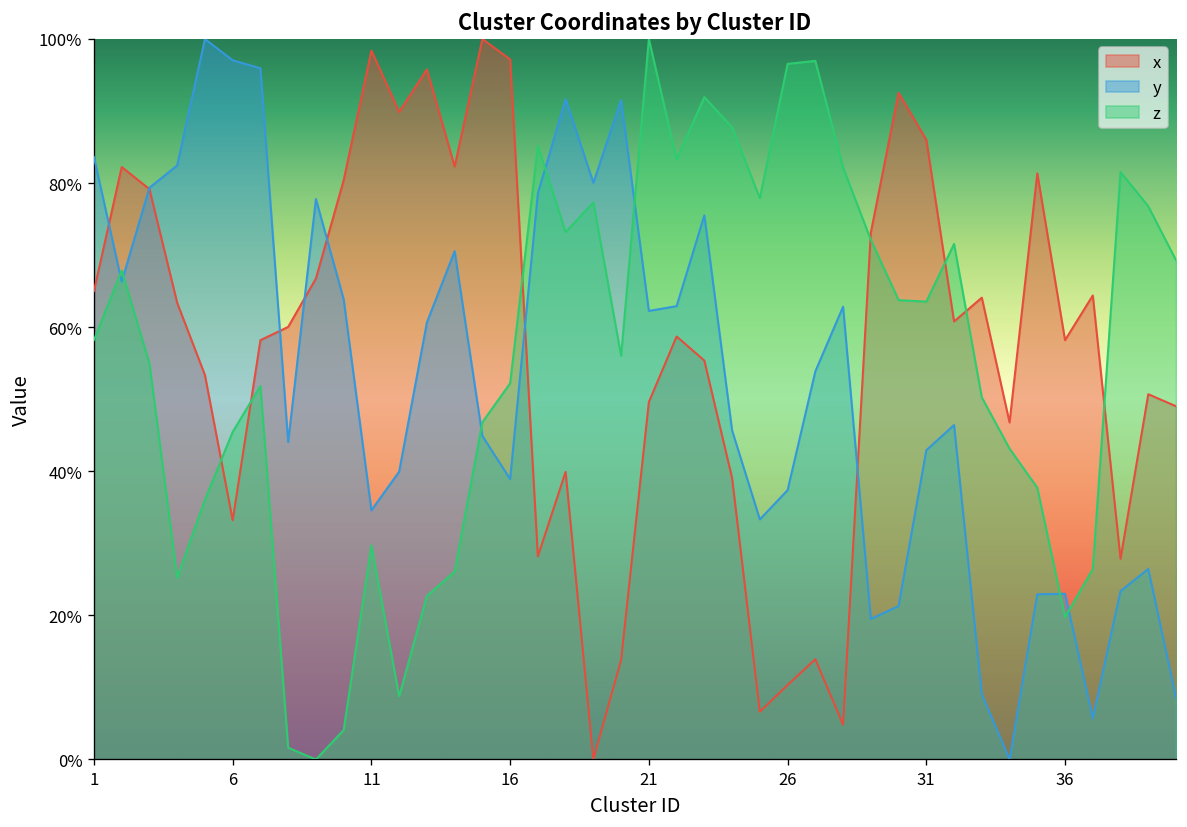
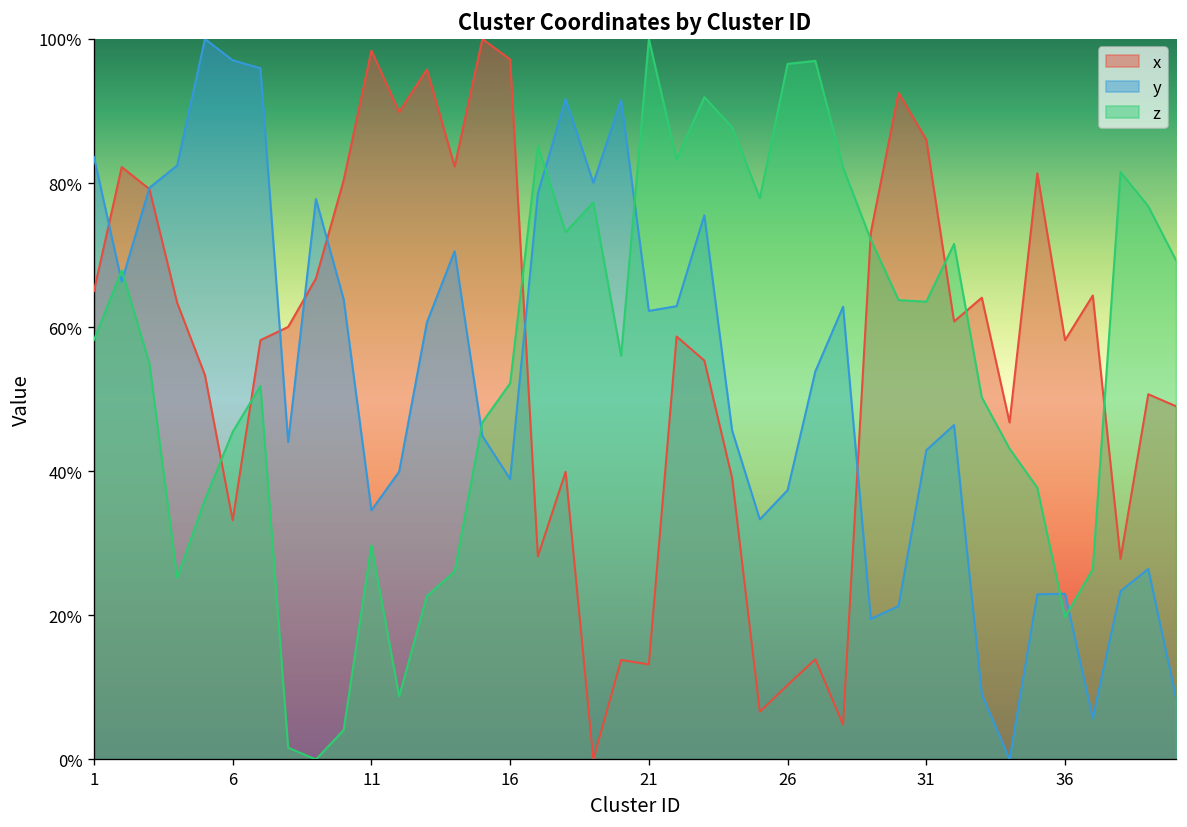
x, 21: 50% -> 13%
